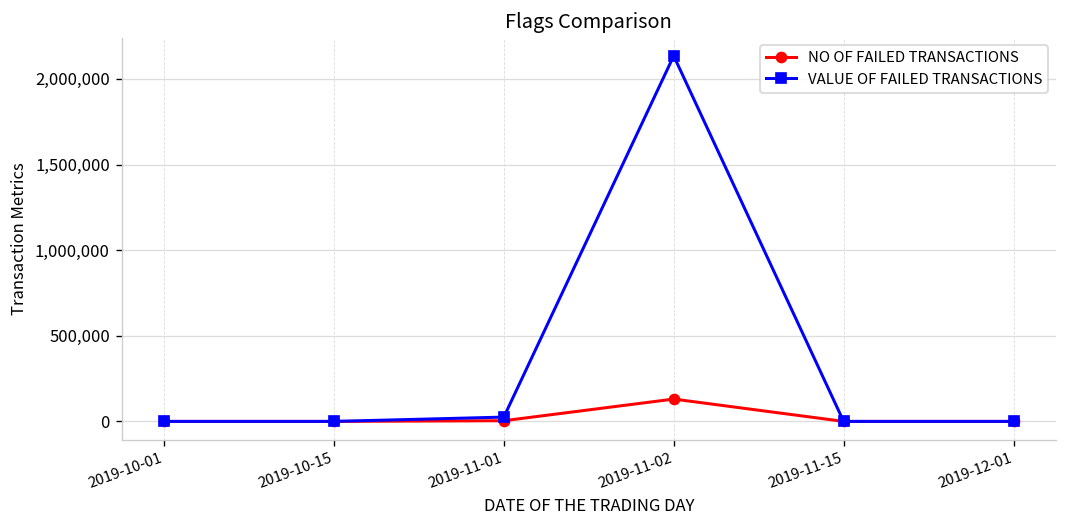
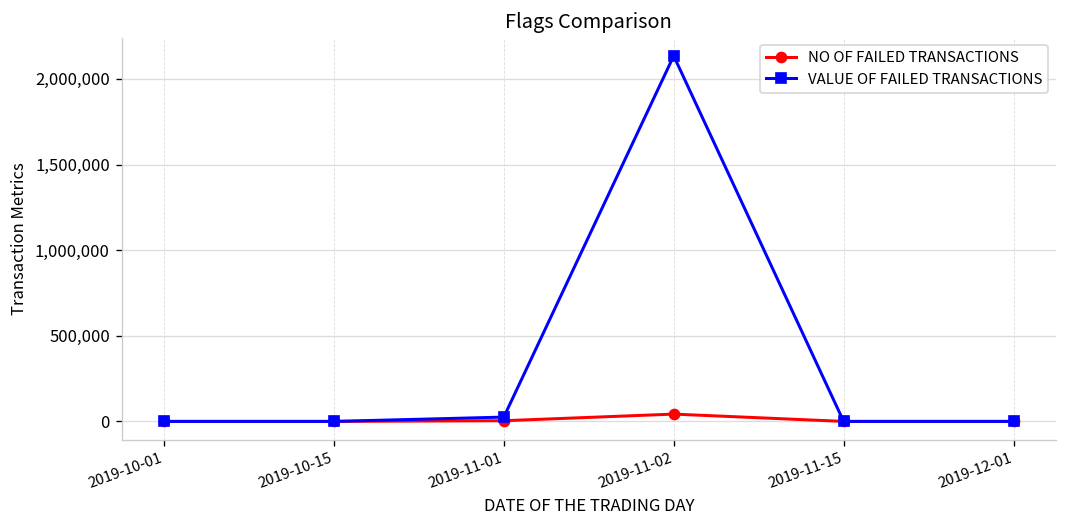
NO OF FAILED TRANSACTIONS, 2019-11-02: 130,000 -> 40,000
